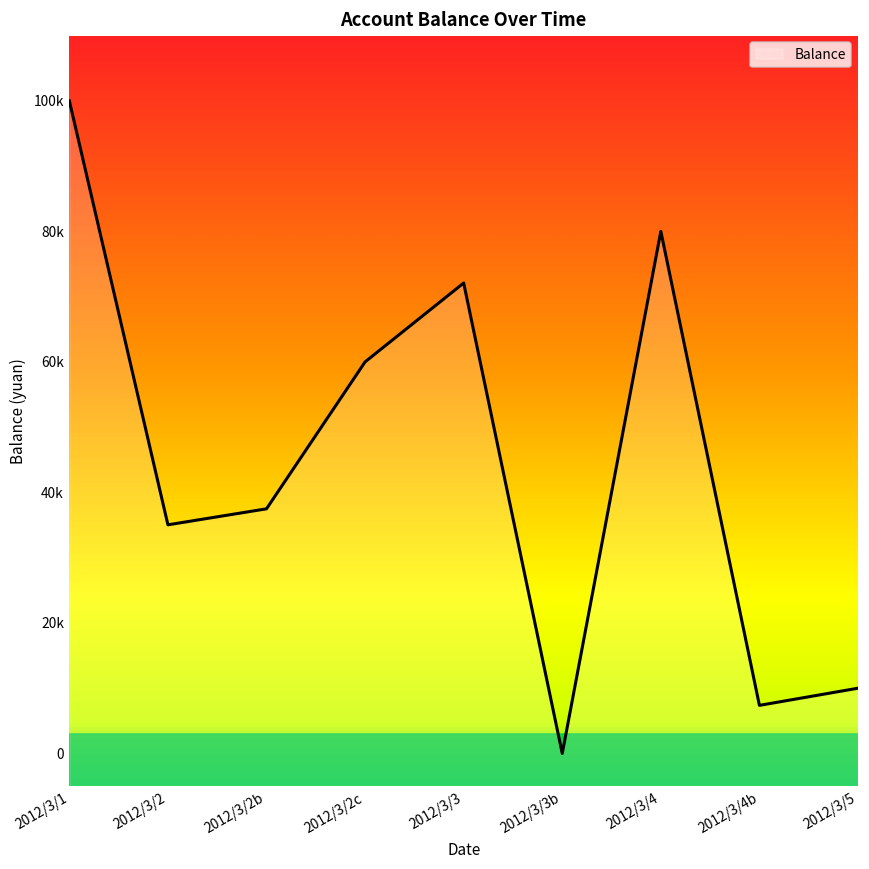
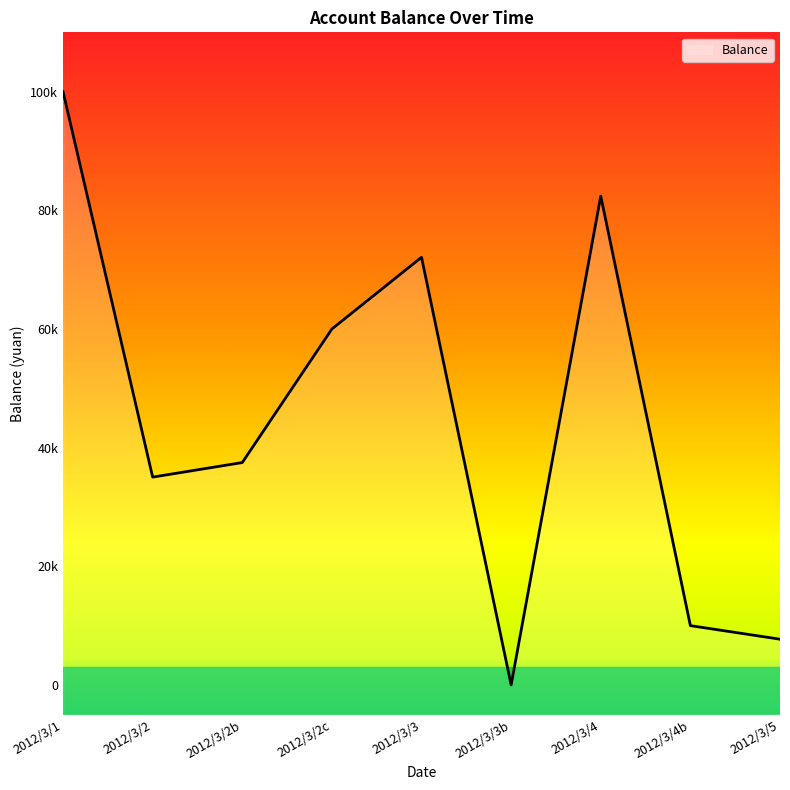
2012/3/4: 80000 -> 82000
2012/3/4b: 7000 -> 10000
2012/3/5: 10000 -> 8000
